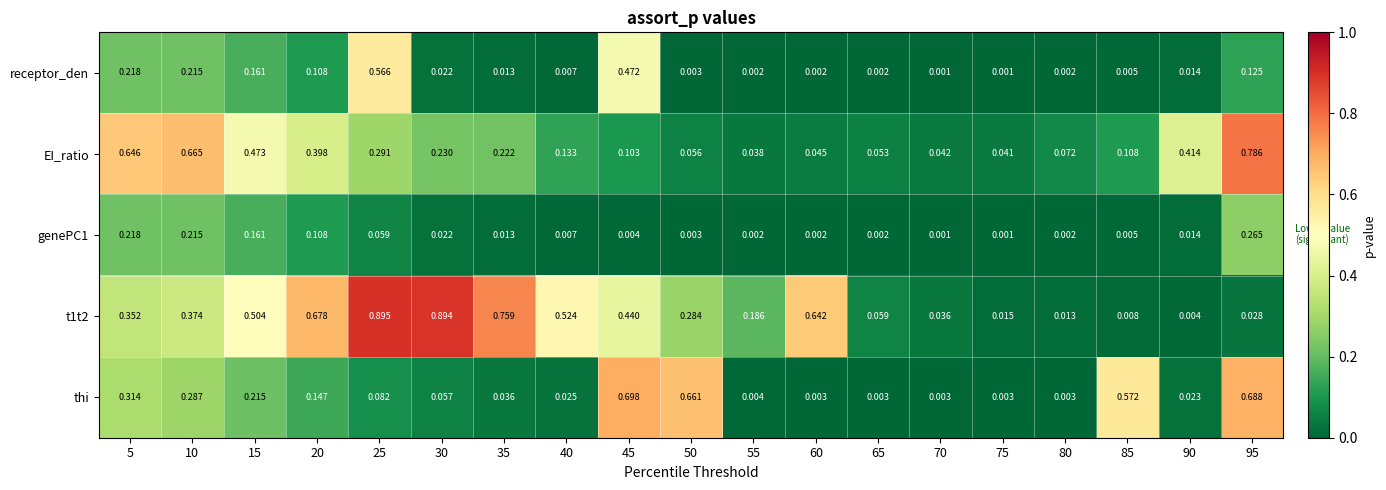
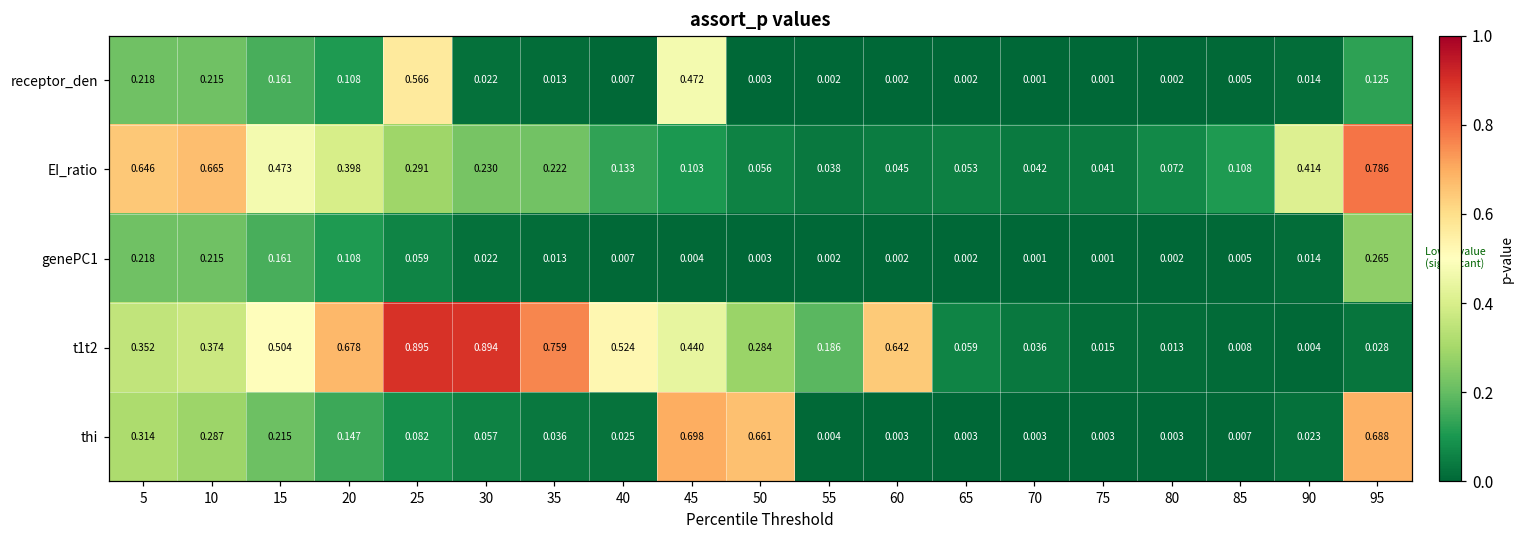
thi, 85: 0.572 -> 0.007
